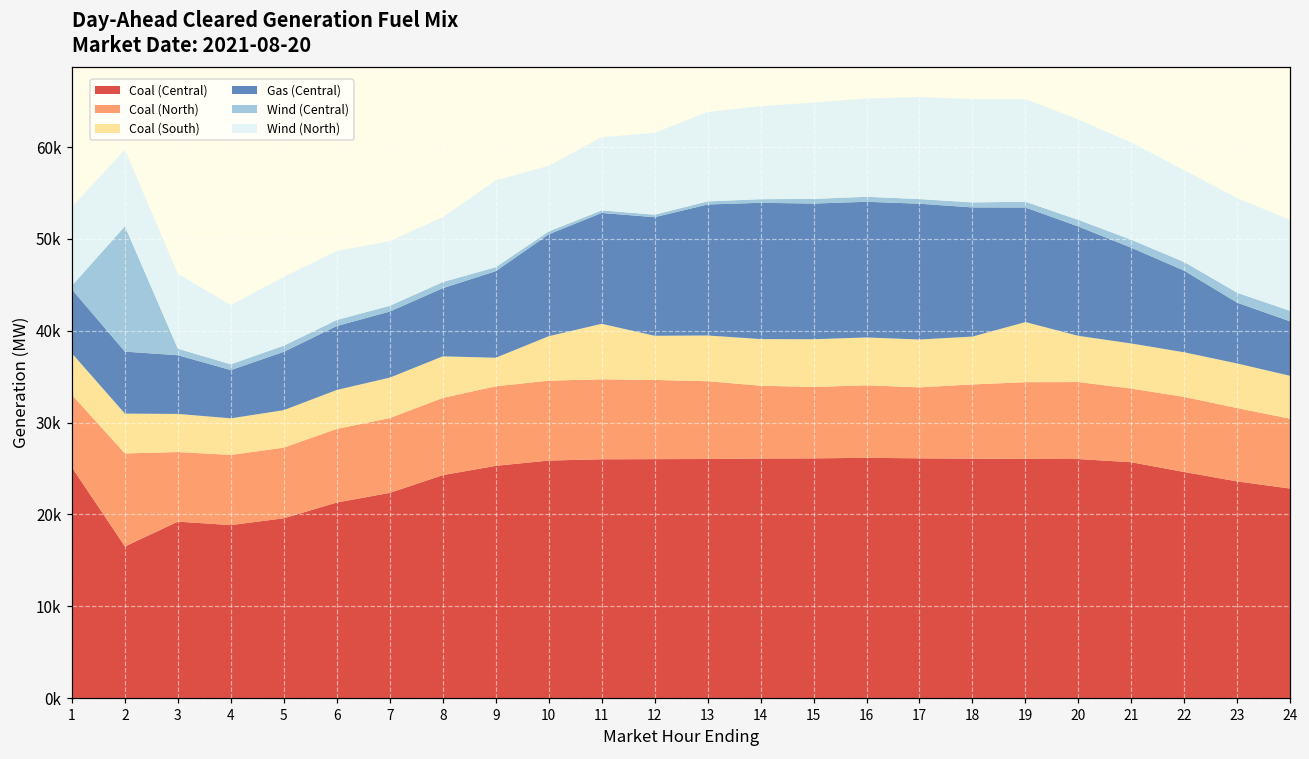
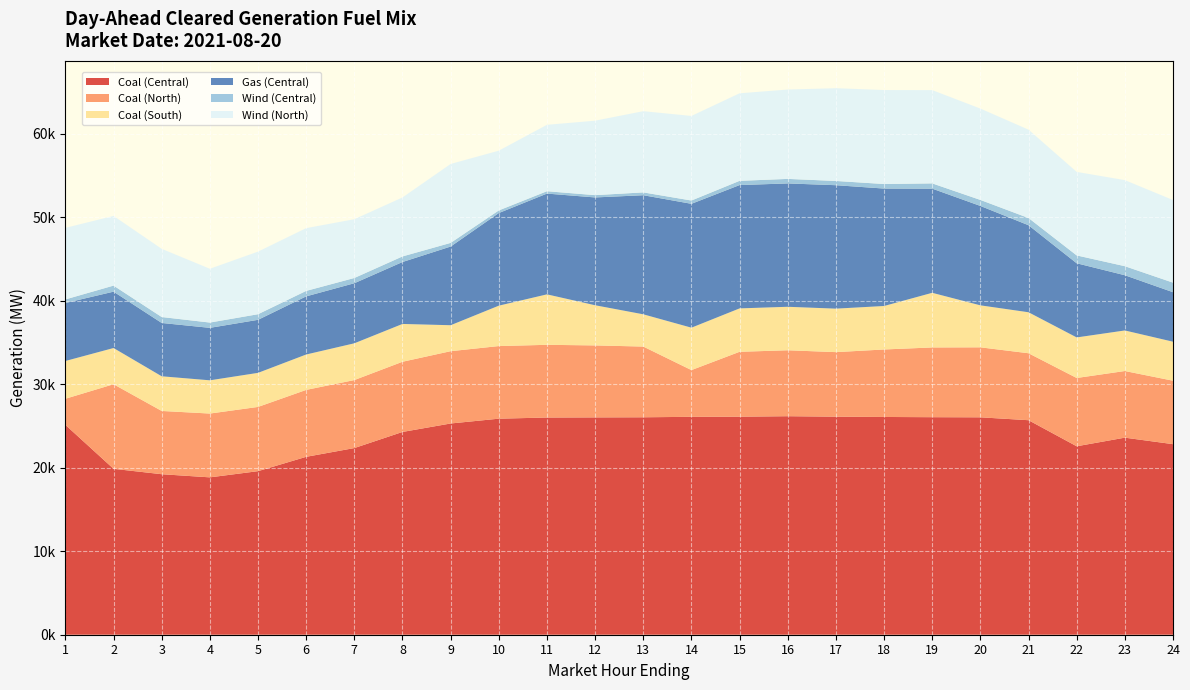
Coal (North), 1: 8000 -> 3000
Coal (Central), 2: 17000 -> 20000
Wind (Central), 2: 14000 -> 1000
Gas (Central), 4: 5000 -> 6000
Coal (South), 13: 5000 -> 4000
Coal (North), 14: 8000 -> 6000
Coal (Central), 22: 25000 -> 23000
